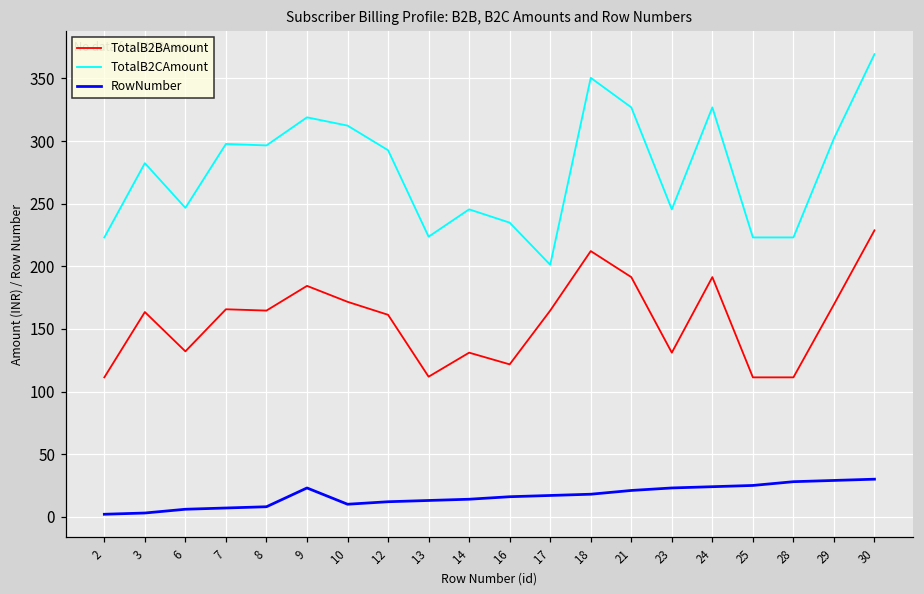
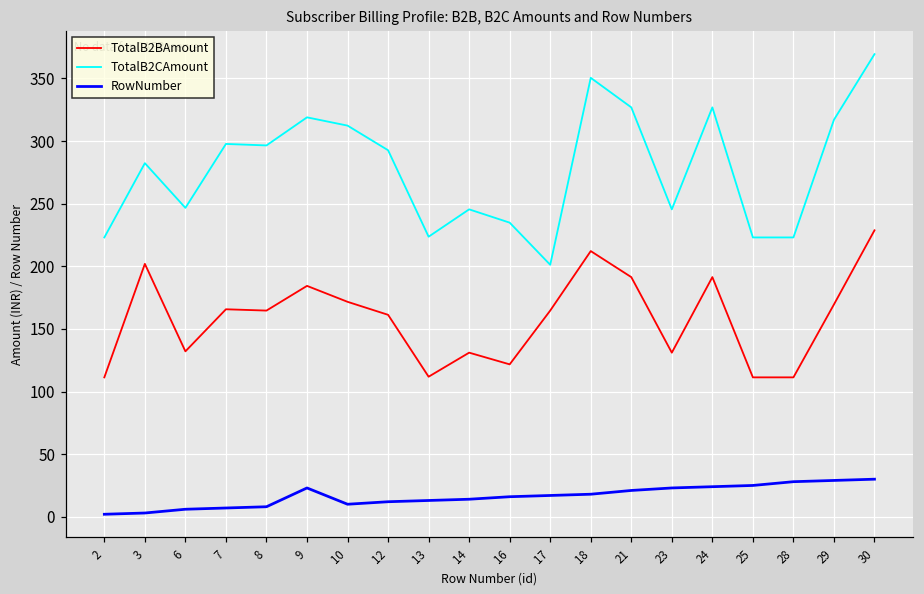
TotalB2BAmount, 3: 163 -> 202
TotalB2CAmount, 29: 302 -> 317
